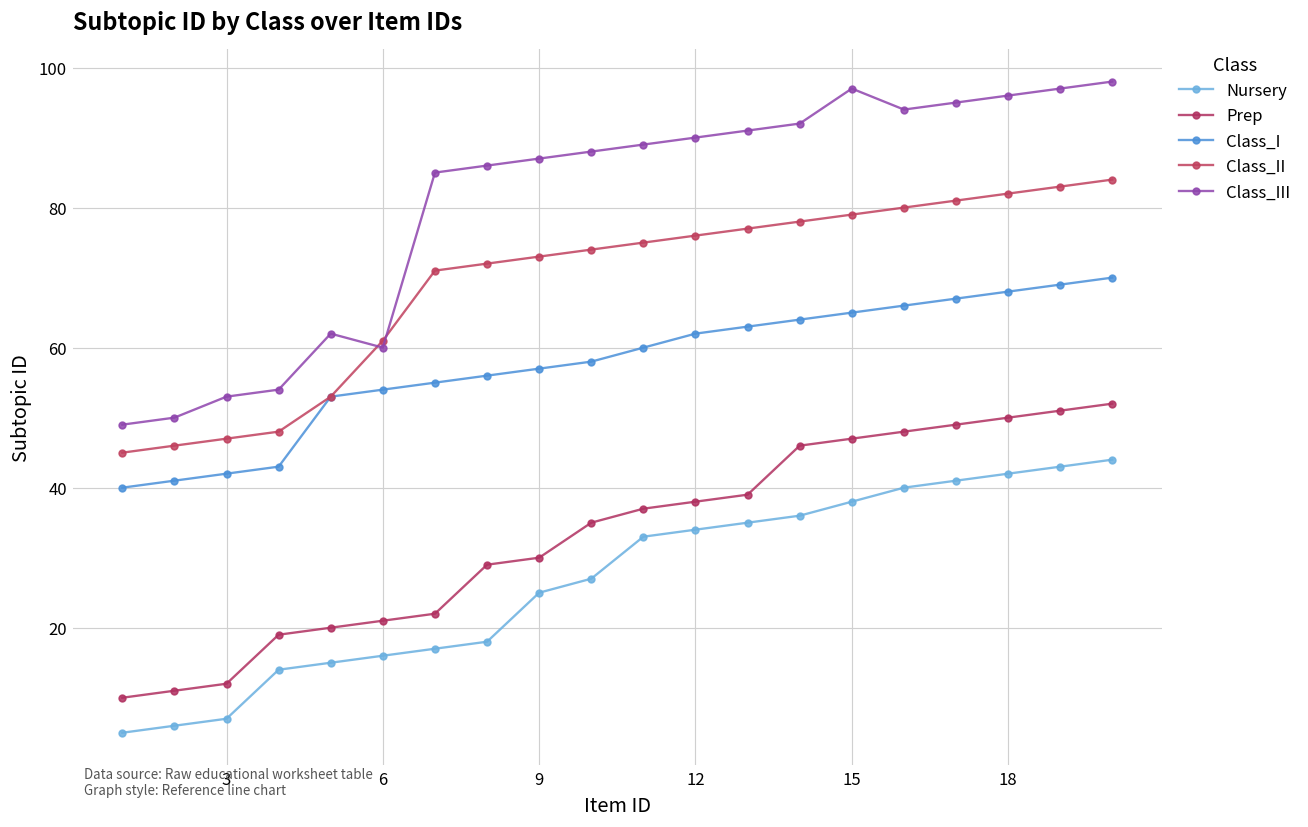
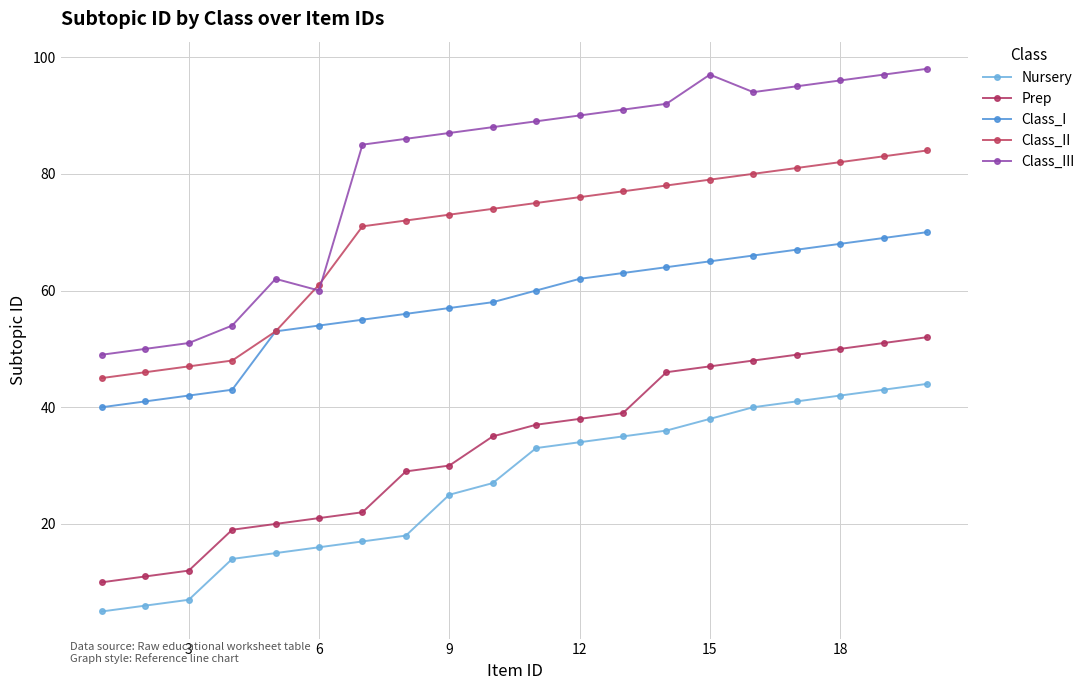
Class_III, 3: 53 -> 51
